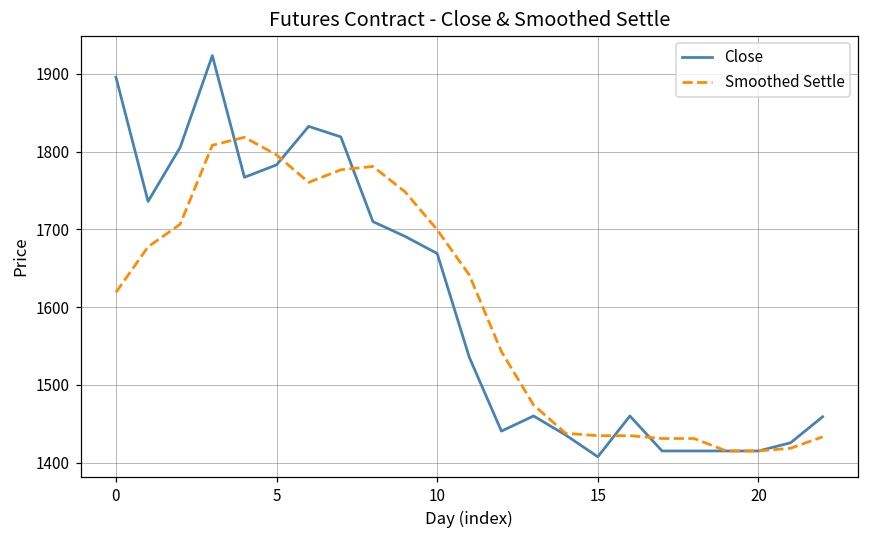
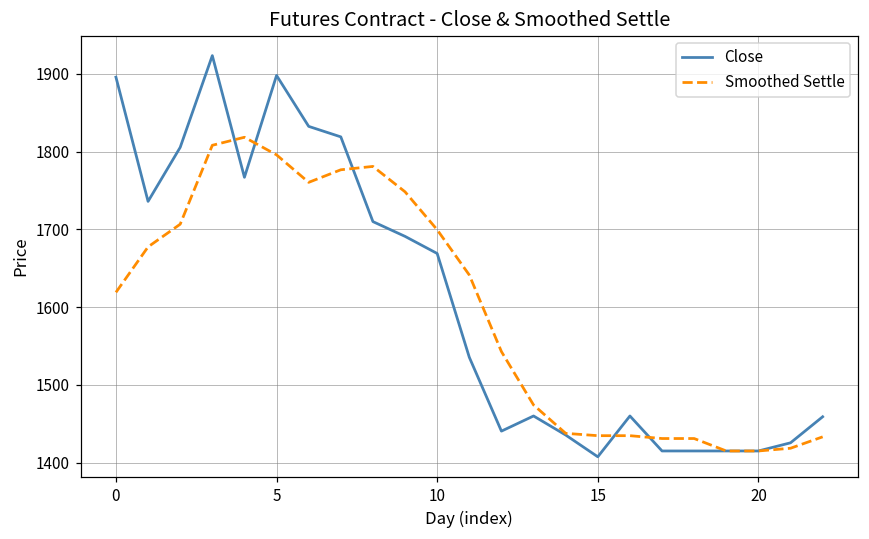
Close, 5: 1780 -> 1900
